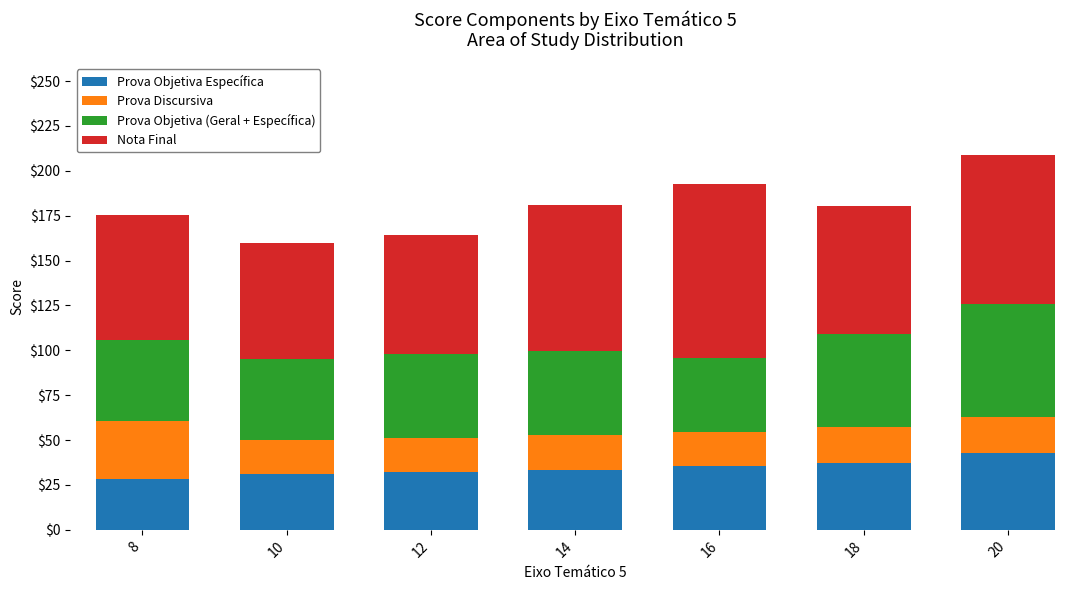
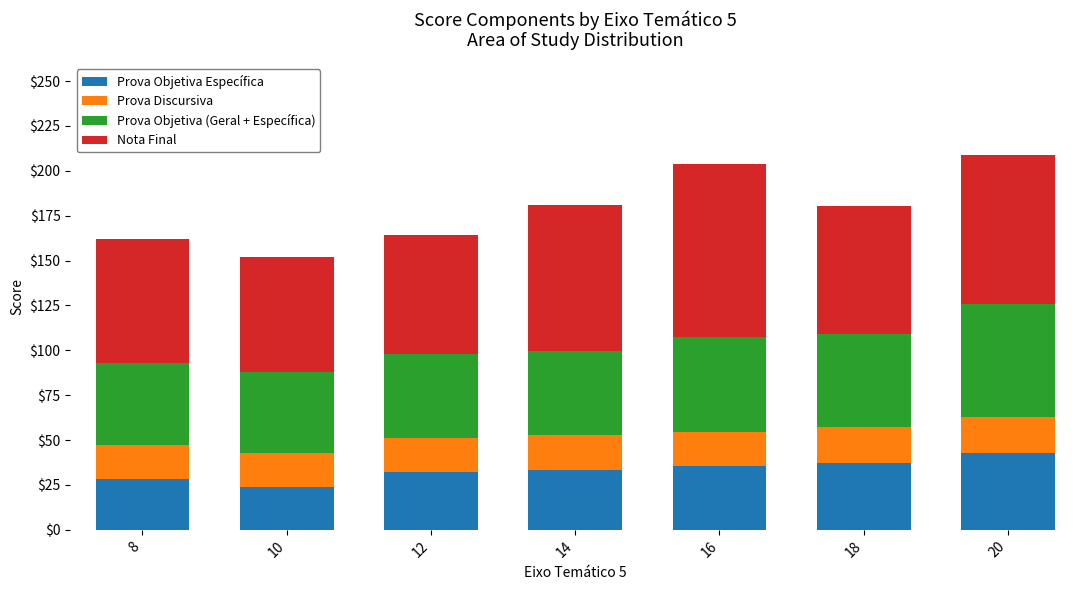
Prova Discursiva, 8: $32 -> $19
Prova Objetiva Específica, 10: $31 -> $24
Prova Objetiva (Geral + Específica), 16: $41 -> $52
